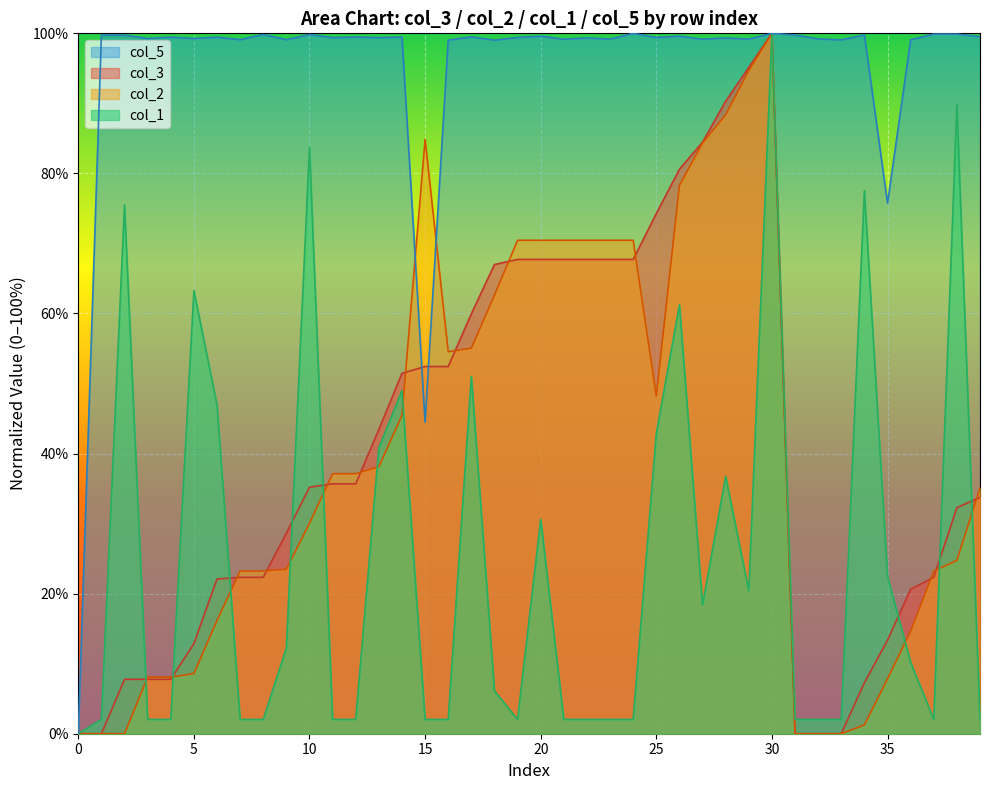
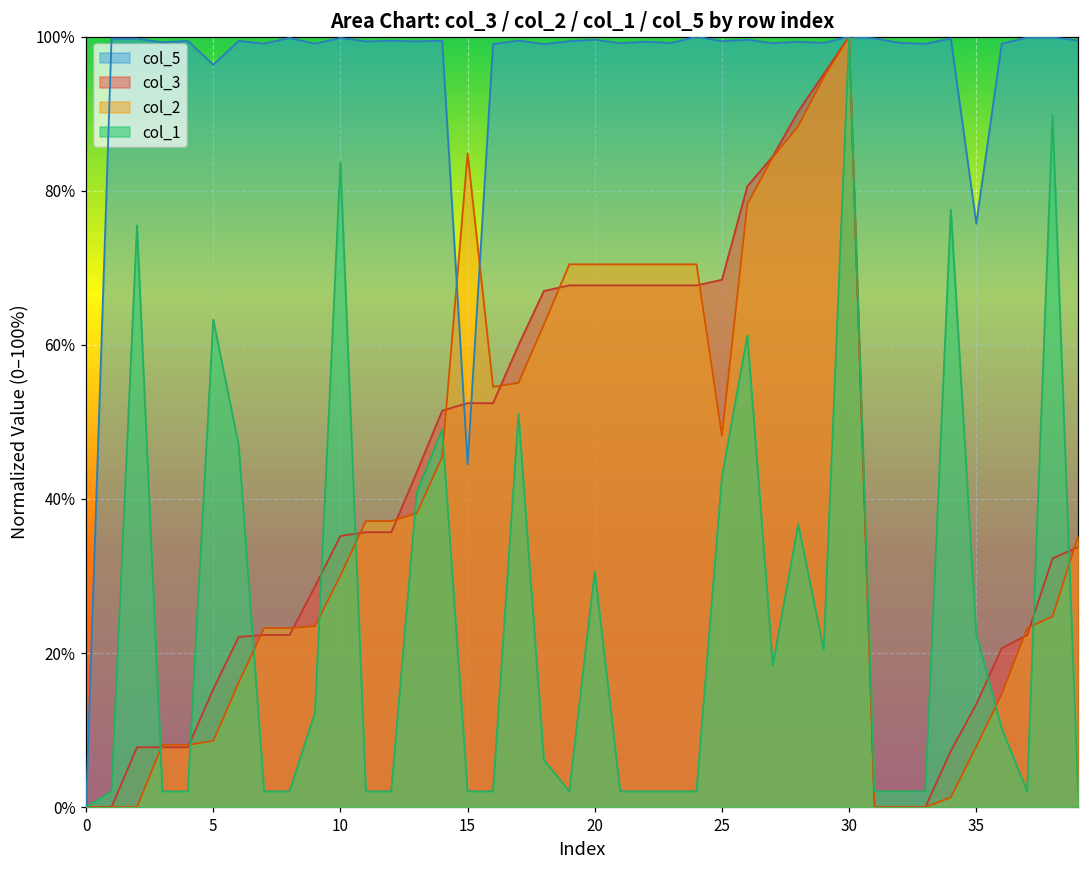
col_5, 5: 99% -> 96%
col_3, 5: 13% -> 15%
col_3, 25: 74% -> 68%
